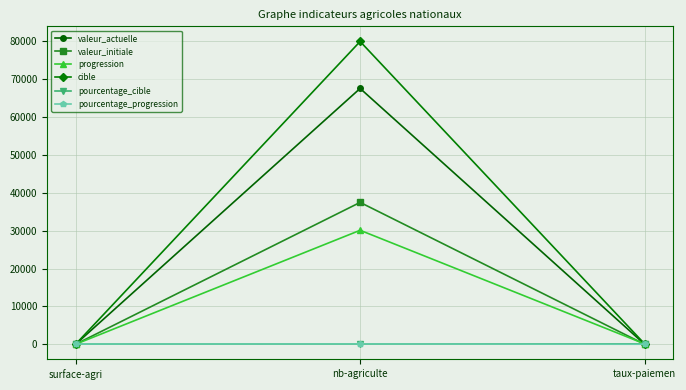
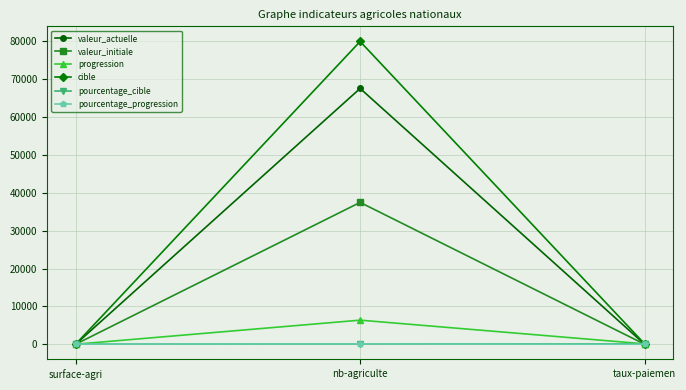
progression, nb-agriculte: 30000 -> 6000
